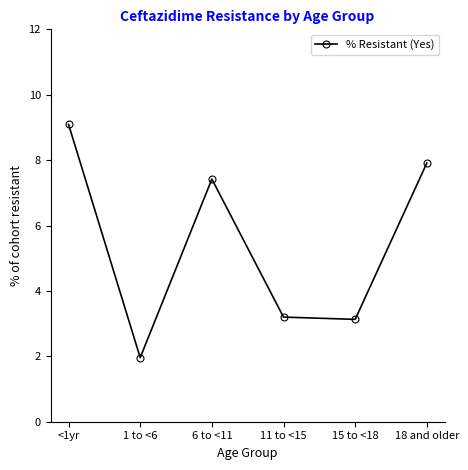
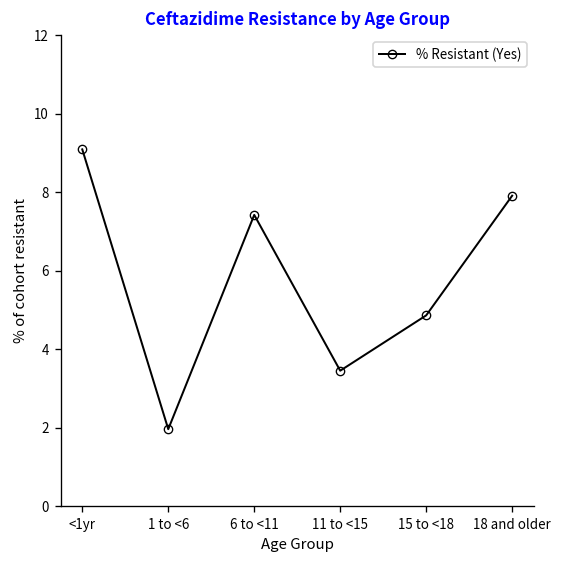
11 to <15: 3.2 -> 3.5
15 to <18: 3.1 -> 4.9
